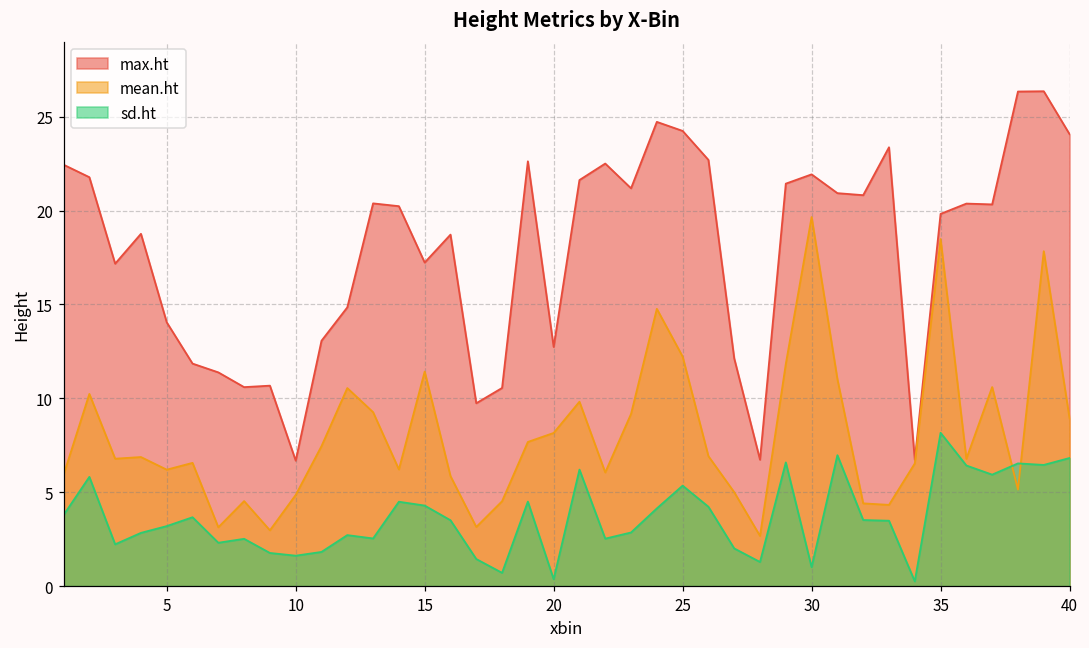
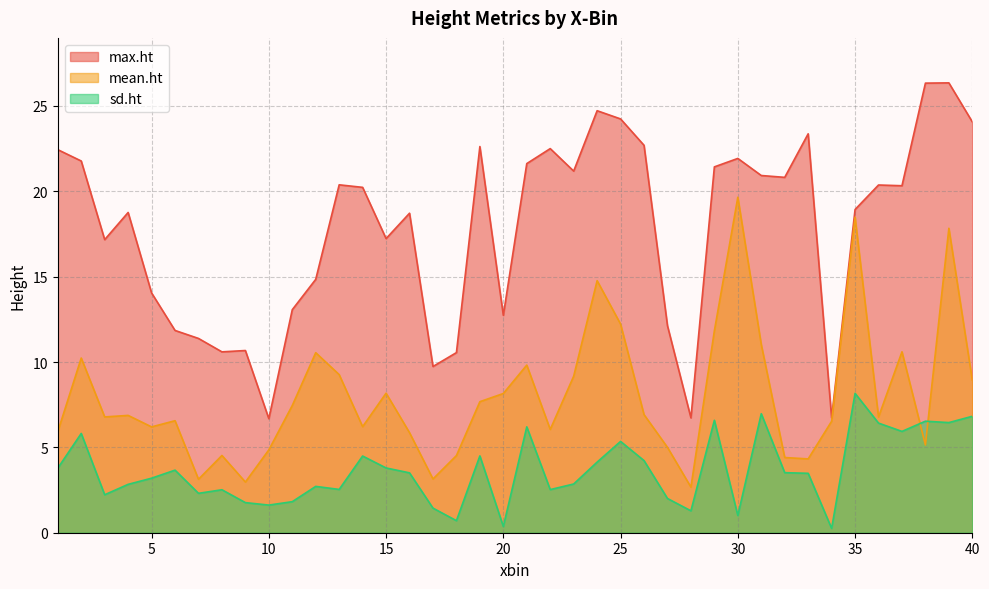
mean.ht, 15: 11.4 -> 8.2
sd.ht, 15: 4.3 -> 3.8
max.ht, 35: 19.8 -> 18.9
